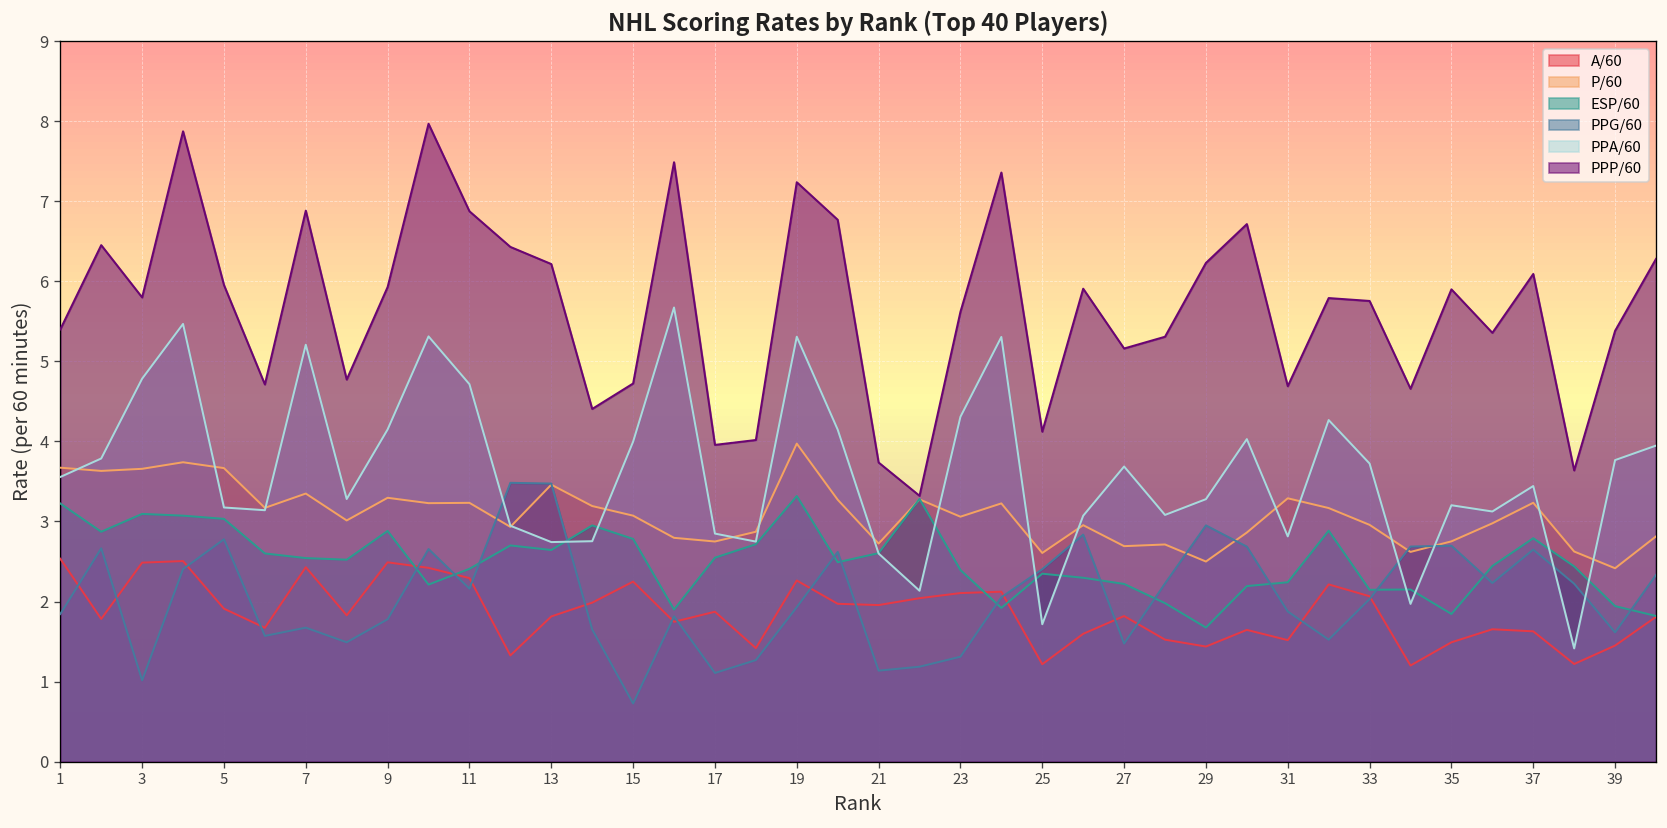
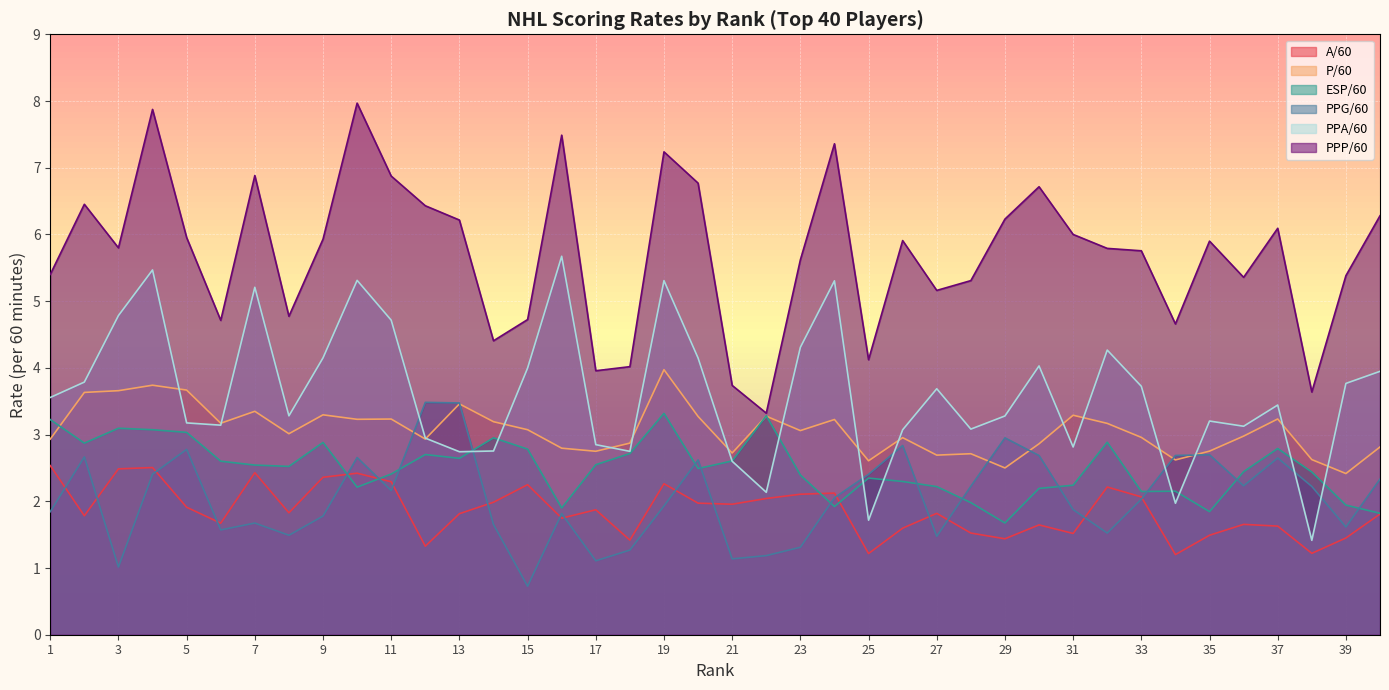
P/60, 1: 3.7 -> 2.9
A/60, 9: 2.5 -> 2.4
PPP/60, 31: 4.7 -> 6.0
